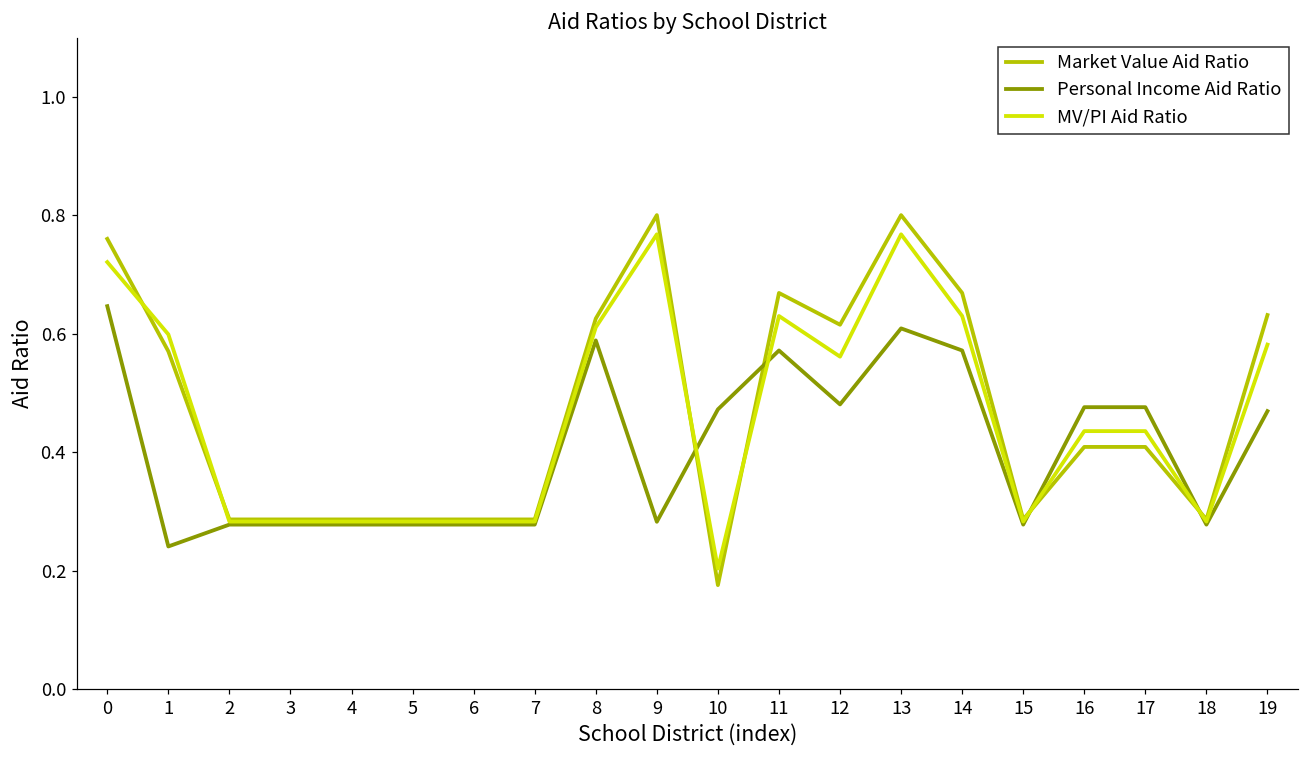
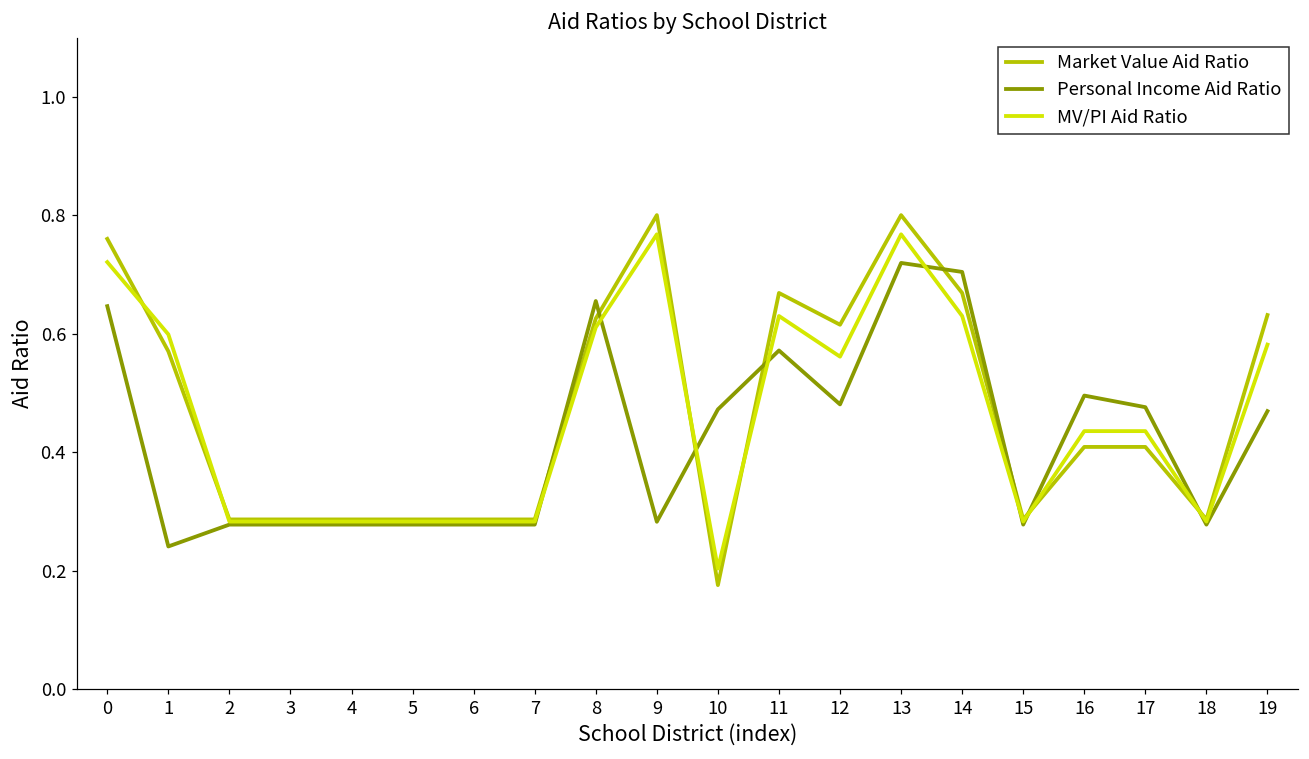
Personal Income Aid Ratio, 8: 0.59 -> 0.66
Personal Income Aid Ratio, 13: 0.61 -> 0.72
Personal Income Aid Ratio, 14: 0.57 -> 0.70
Personal Income Aid Ratio, 16: 0.48 -> 0.50
